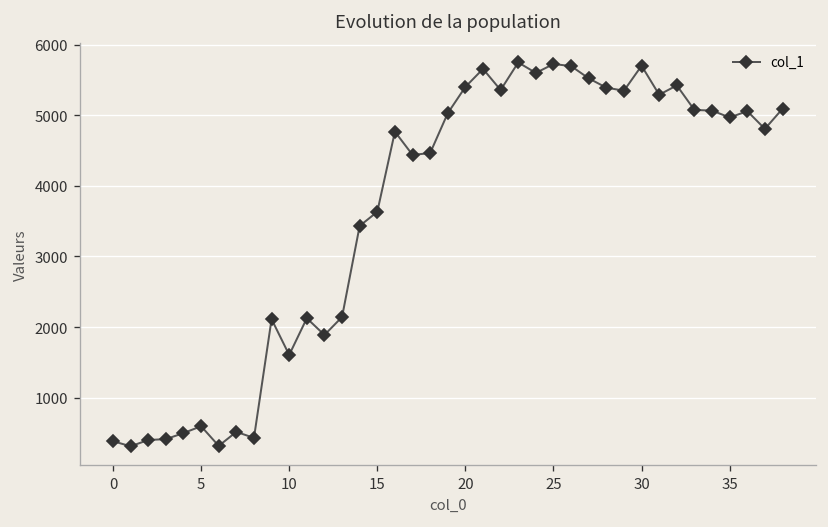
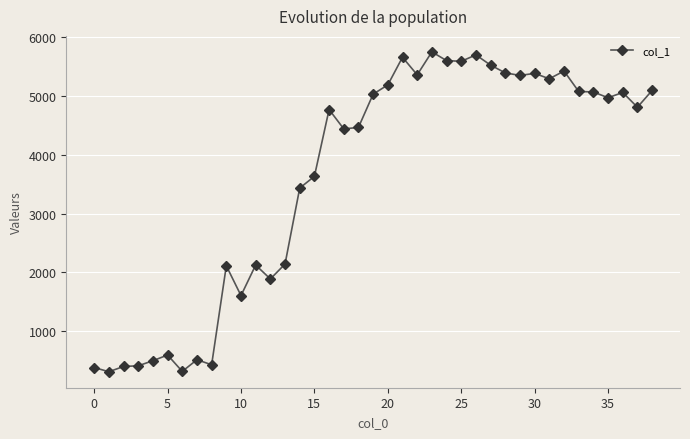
20: 5400 -> 5200
25: 5700 -> 5600
30: 5700 -> 5400
